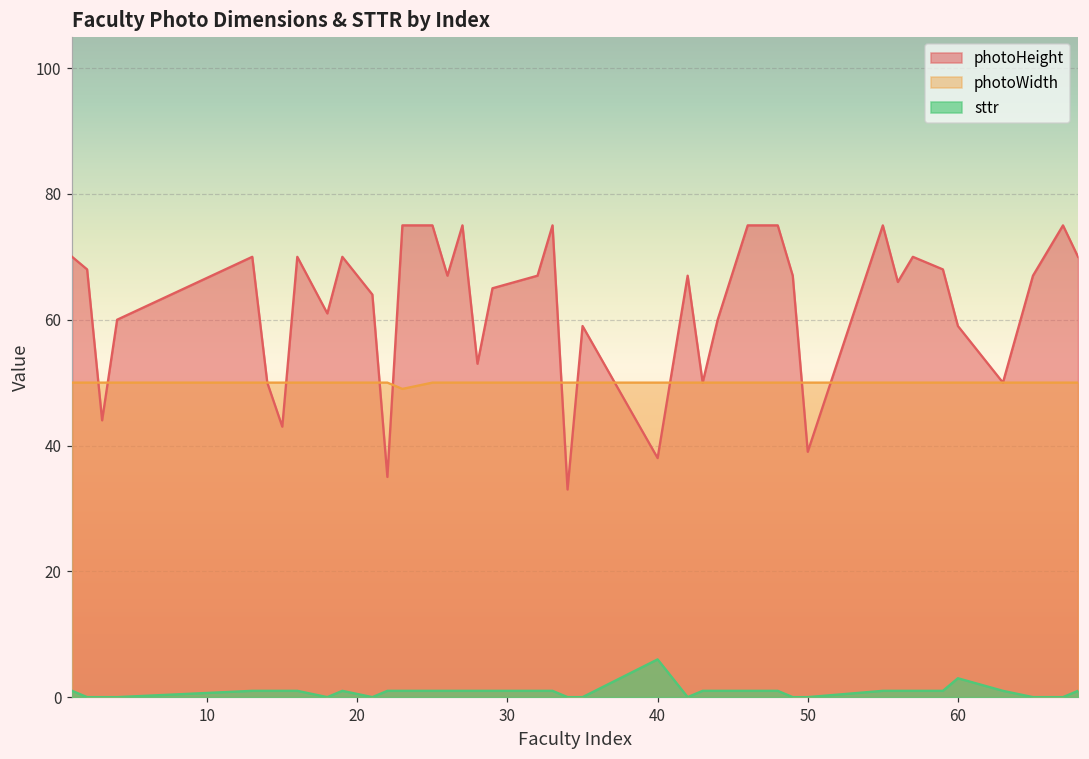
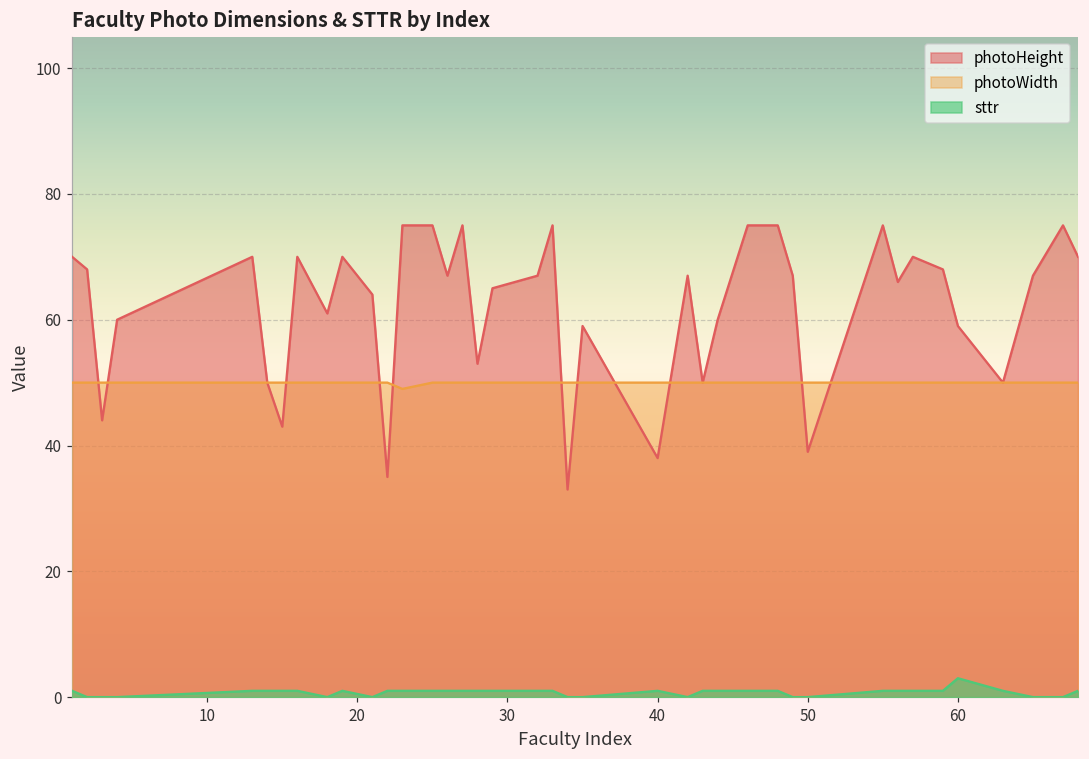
sttr, 40: 6 -> 1
